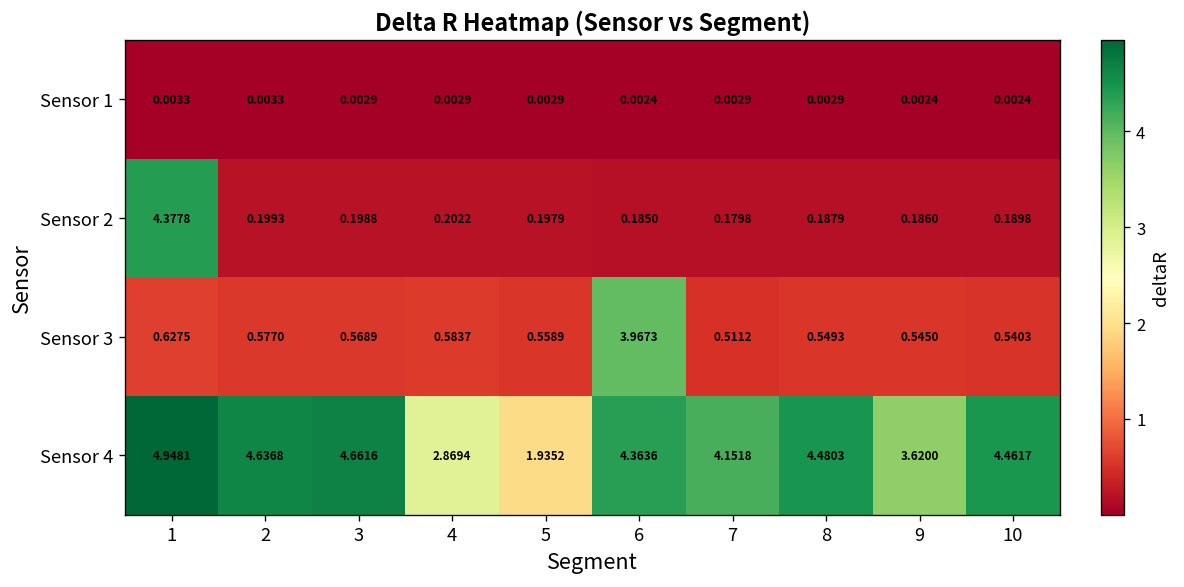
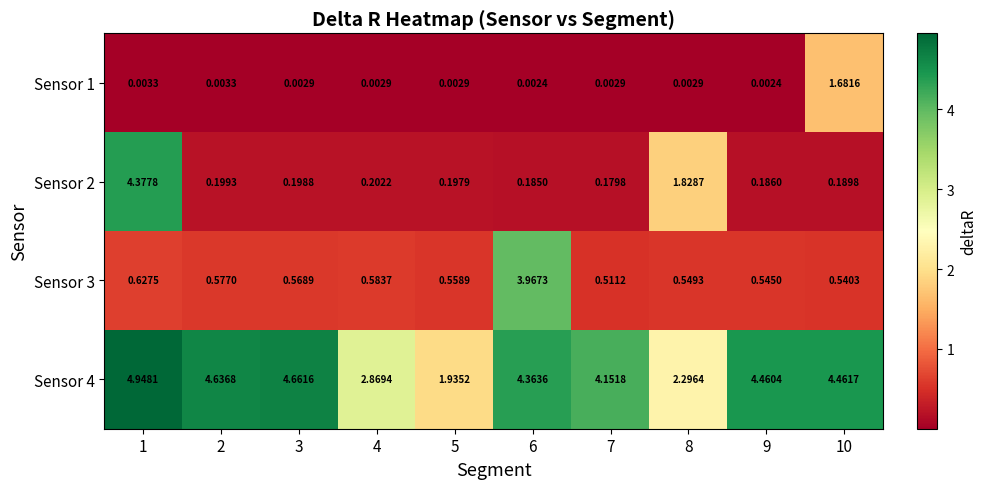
Sensor 1, 10: 0.0024 -> 1.6816
Sensor 2, 8: 0.1879 -> 1.8287
Sensor 4, 8: 4.4803 -> 2.2964
Sensor 4, 9: 3.6200 -> 4.4604
